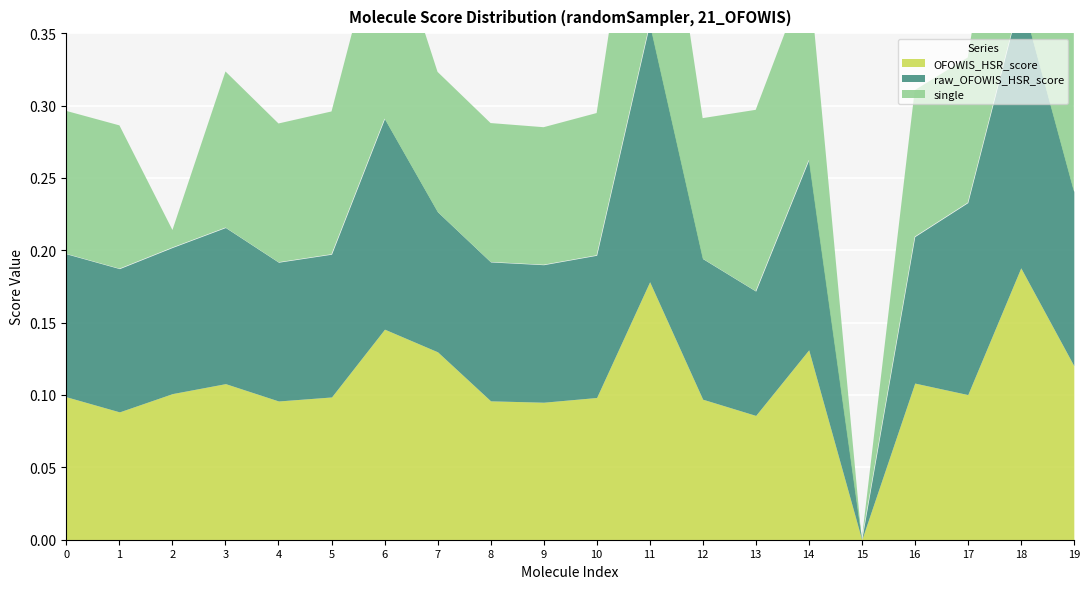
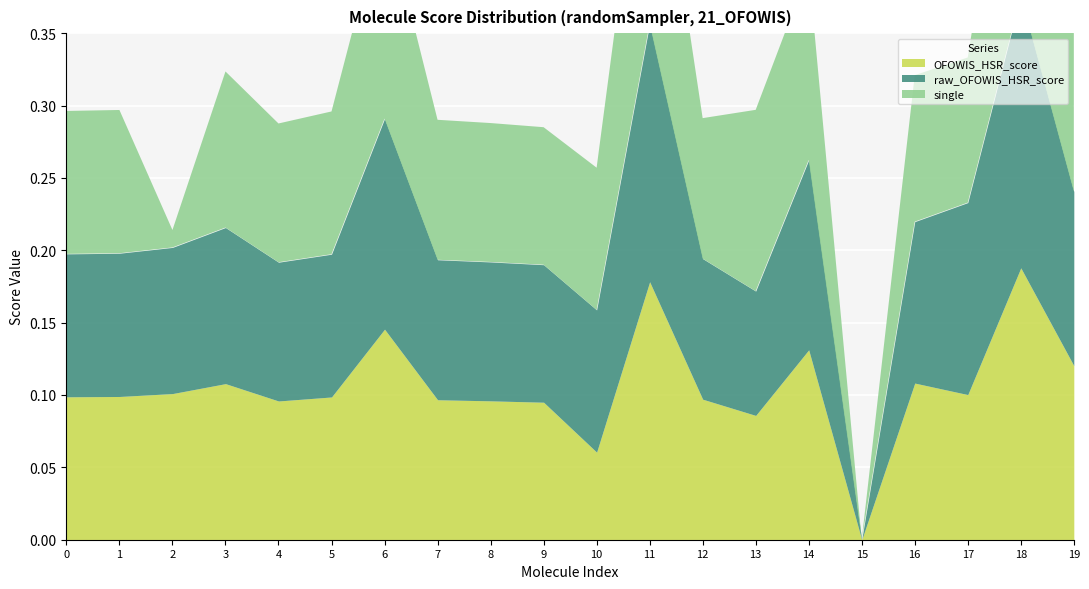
OFOWIS_HSR_score, 1: 0.088 -> 0.099
OFOWIS_HSR_score, 7: 0.130 -> 0.097
OFOWIS_HSR_score, 10: 0.098 -> 0.061
raw_OFOWIS_HSR_score, 16: 0.101 -> 0.112
